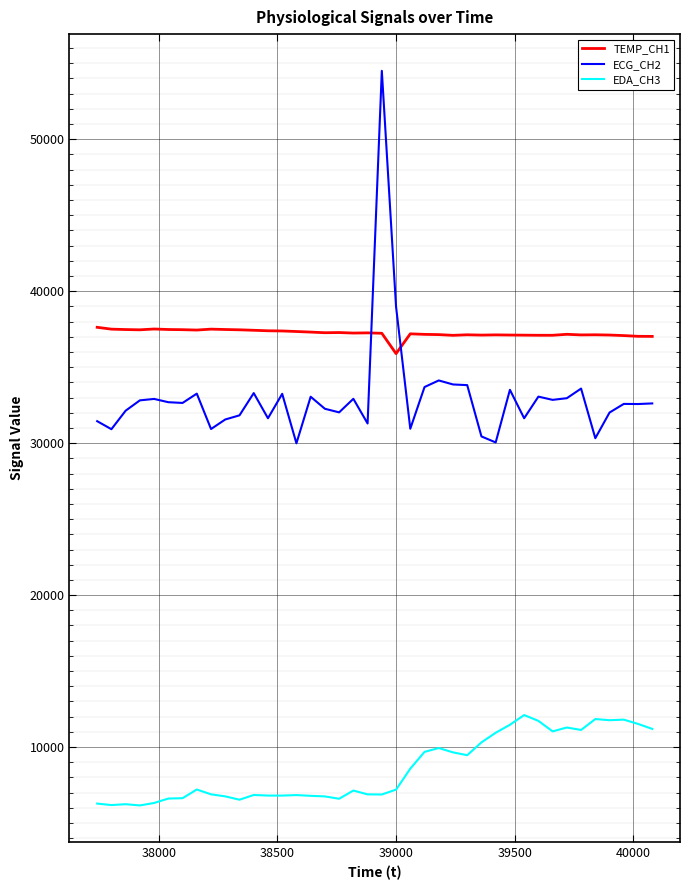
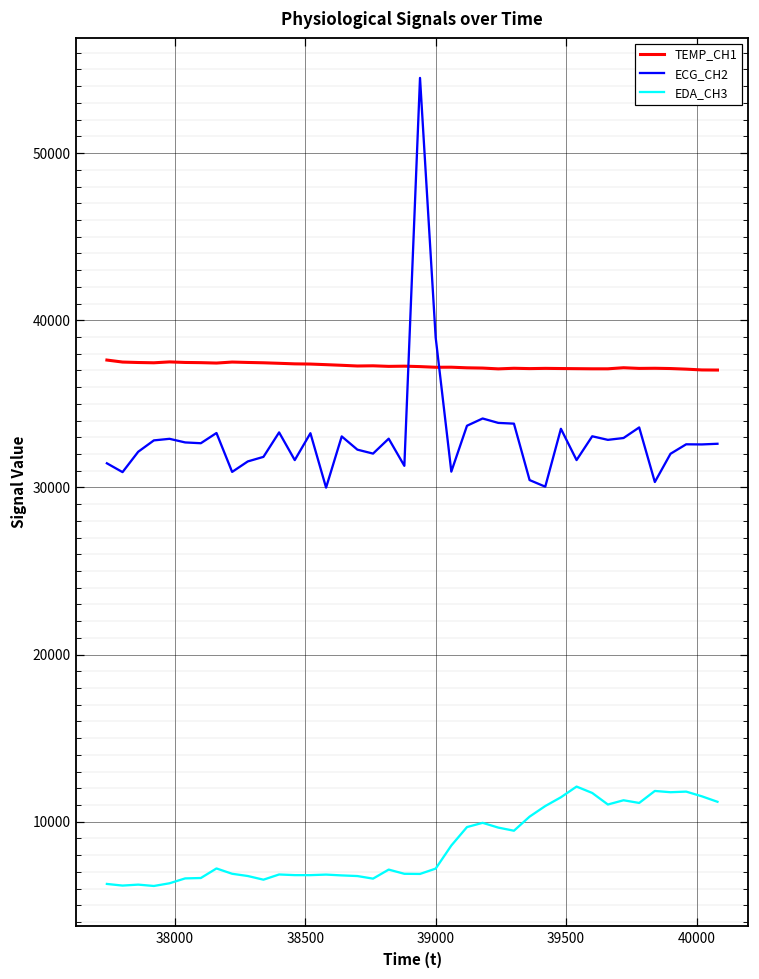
TEMP_CH1, 39000: 35900 -> 37200
